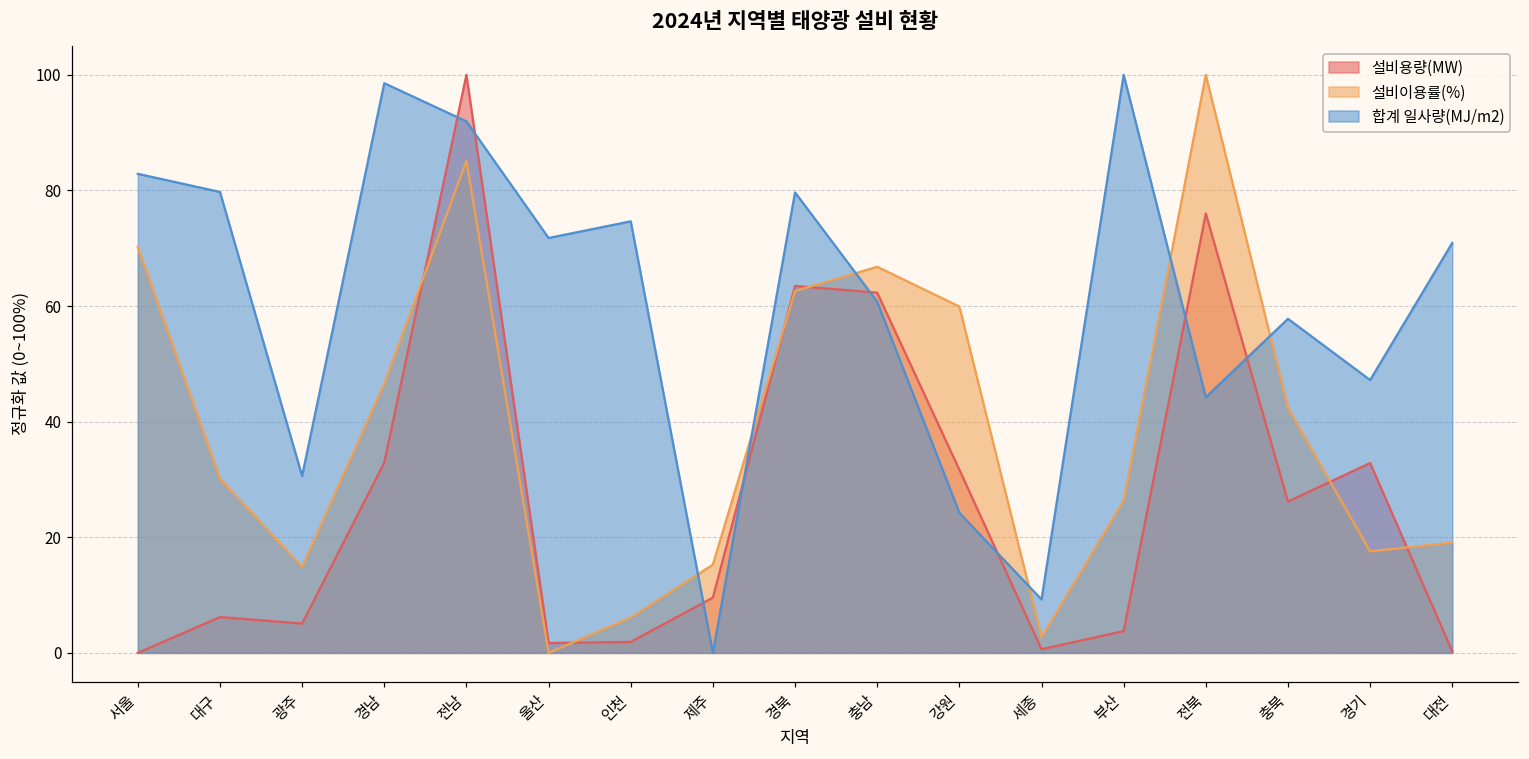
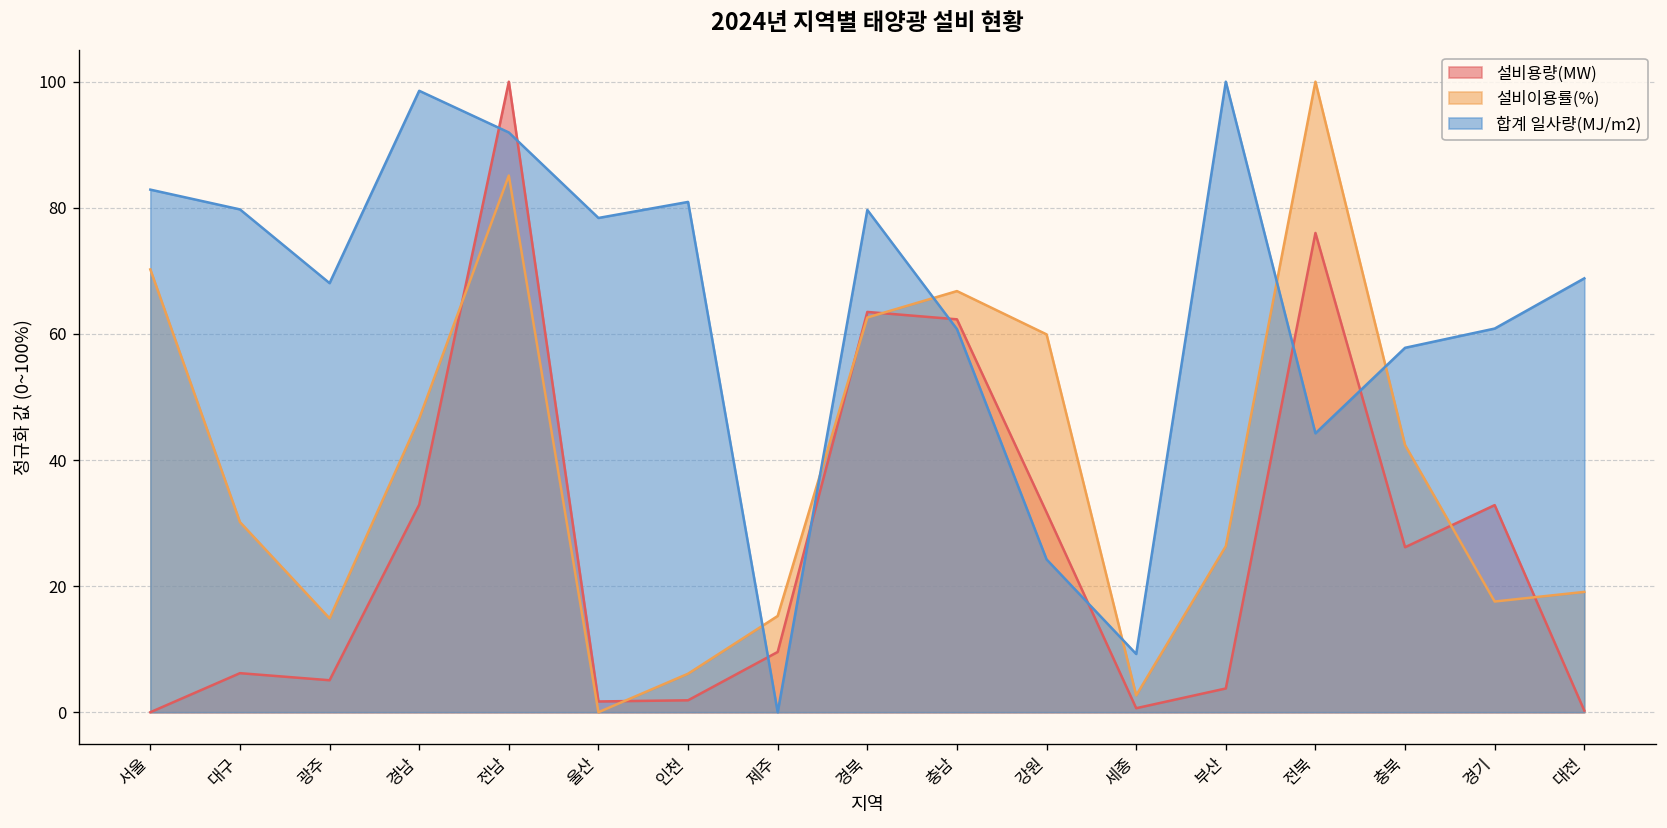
합계 일사량(MJ/m2), 광주: 31 -> 68
합계 일사량(MJ/m2), 울산: 72 -> 78
합계 일사량(MJ/m2), 인천: 75 -> 81
합계 일사량(MJ/m2), 경기: 47 -> 61
합계 일사량(MJ/m2), 대전: 71 -> 69
